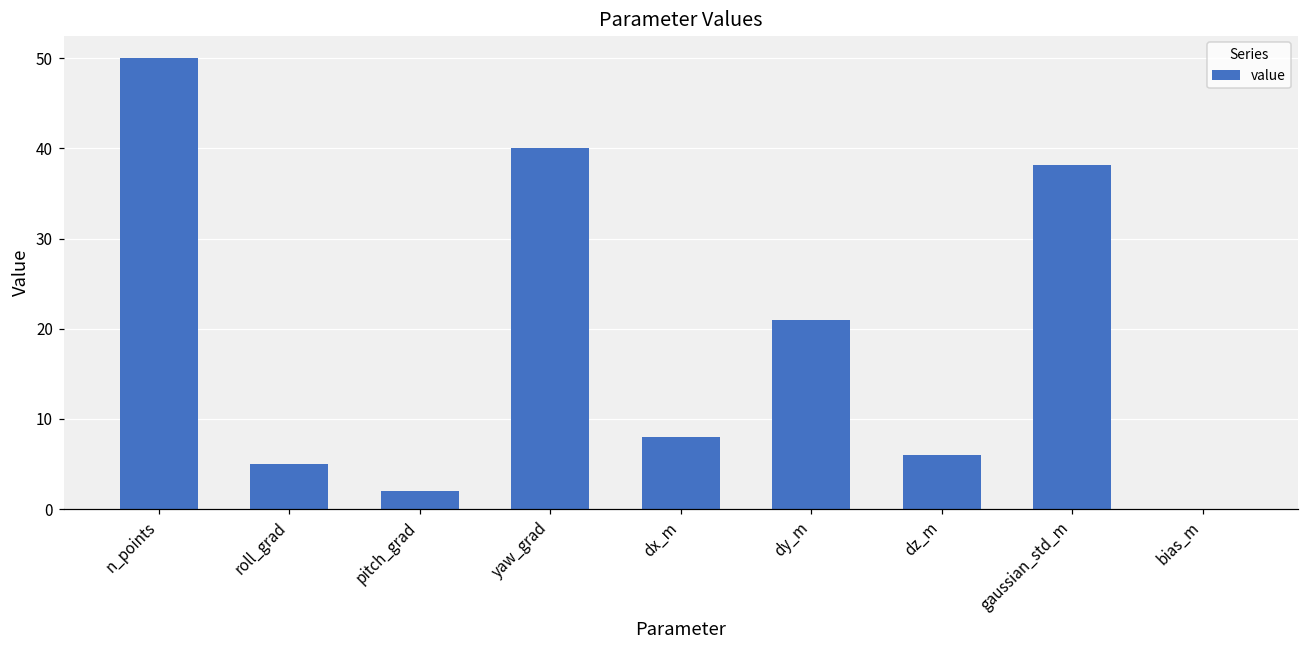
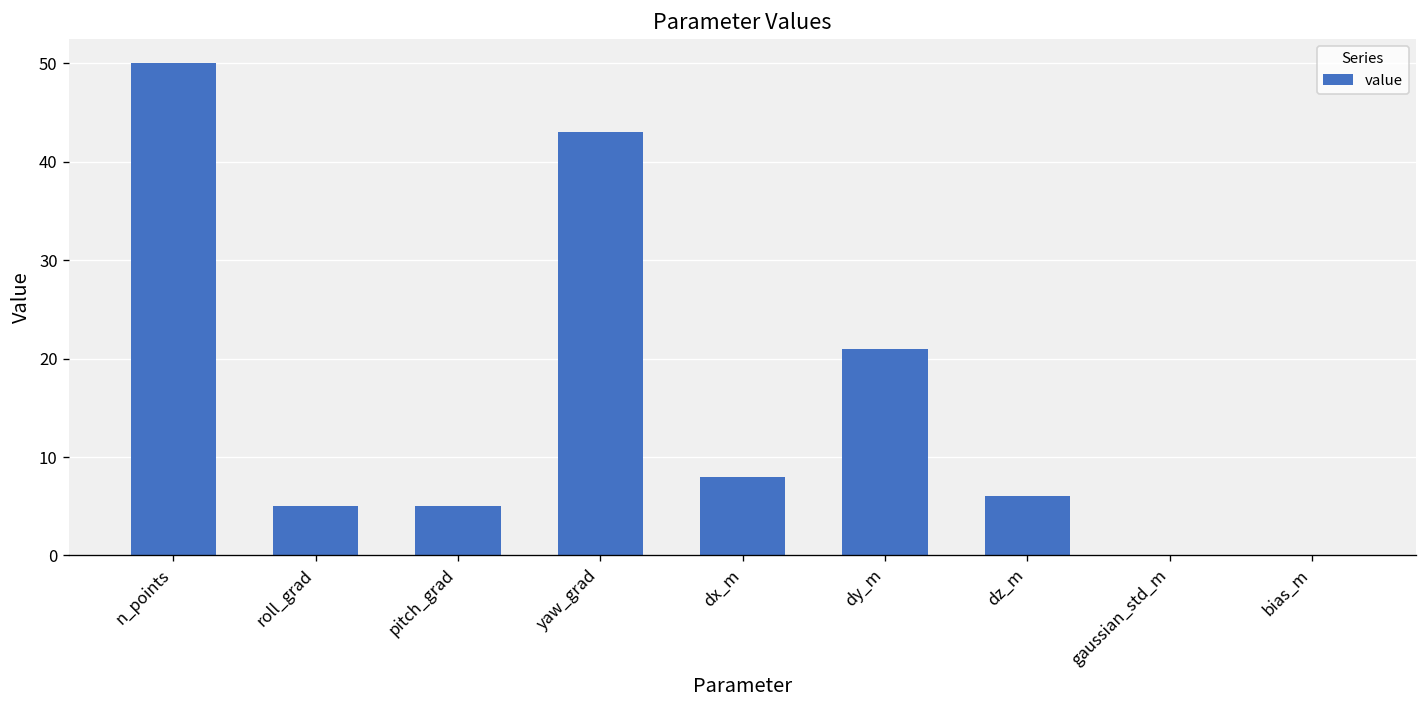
pitch_grad: 2 -> 5
yaw_grad: 40 -> 43
gaussian_std_m: 38 -> 0
